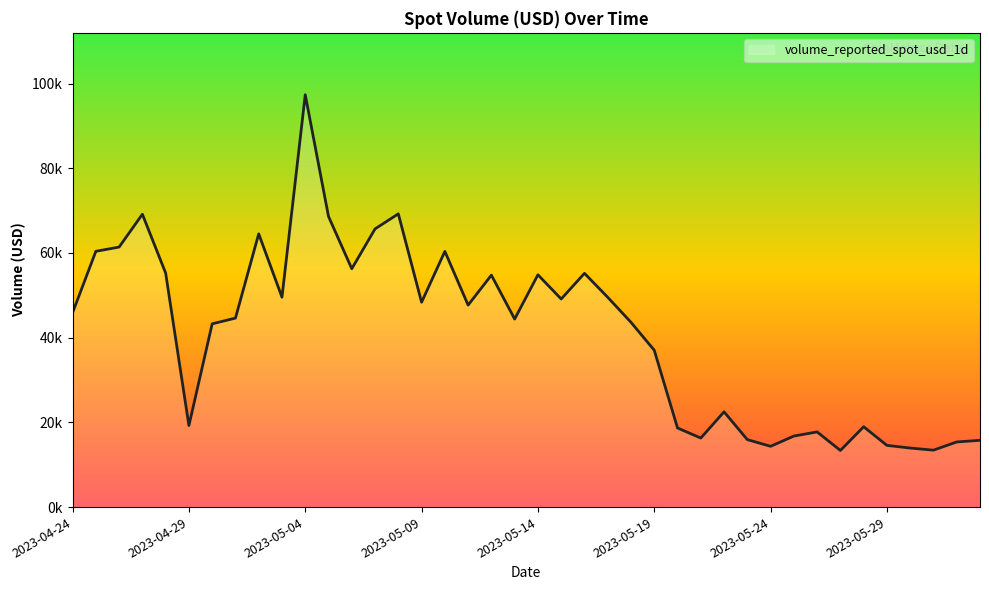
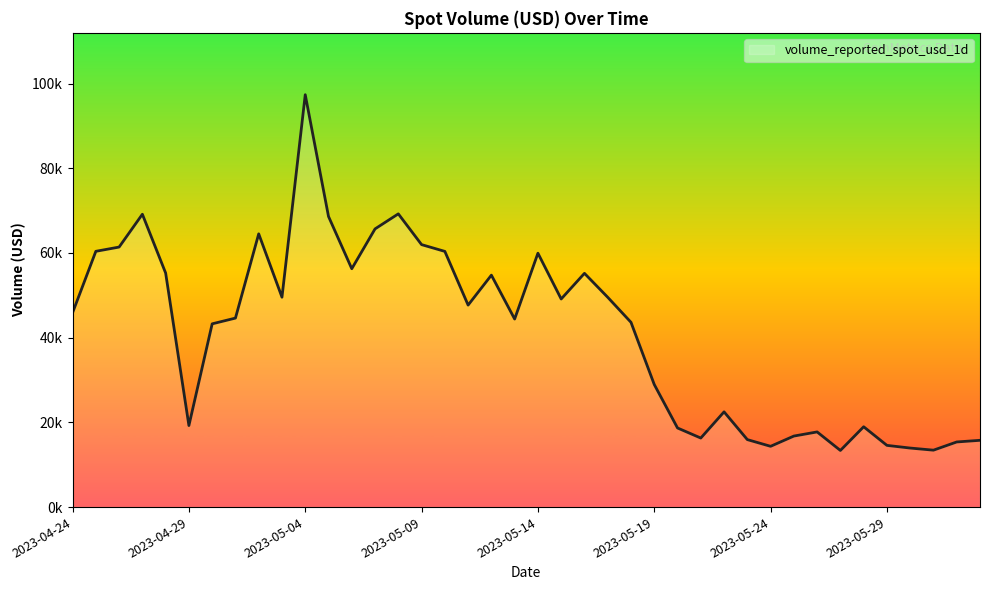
2023-05-09: 48000 -> 62000
2023-05-14: 55000 -> 60000
2023-05-19: 37000 -> 29000
